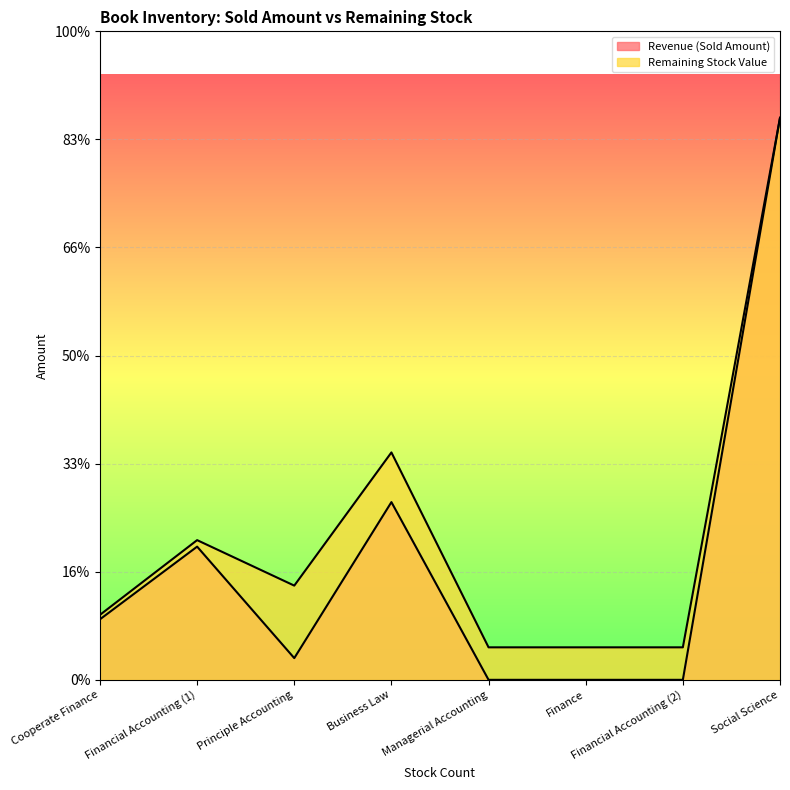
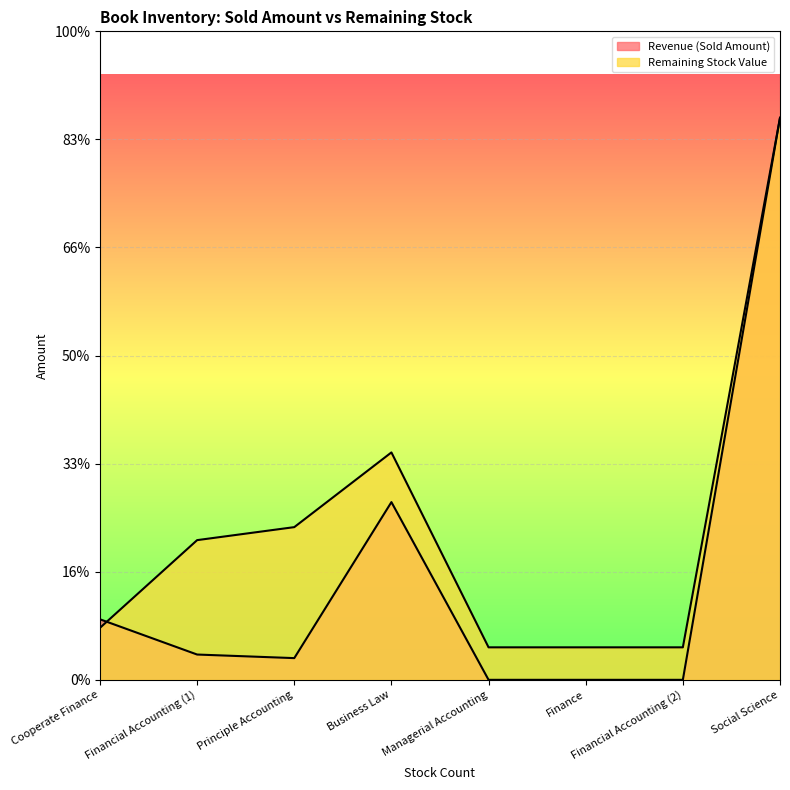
Remaining Stock Value, Cooperate Finance: 10% -> 8%
Revenue (Sold Amount), Financial Accounting (1): 21% -> 4%
Remaining Stock Value, Principle Accounting: 15% -> 24%
